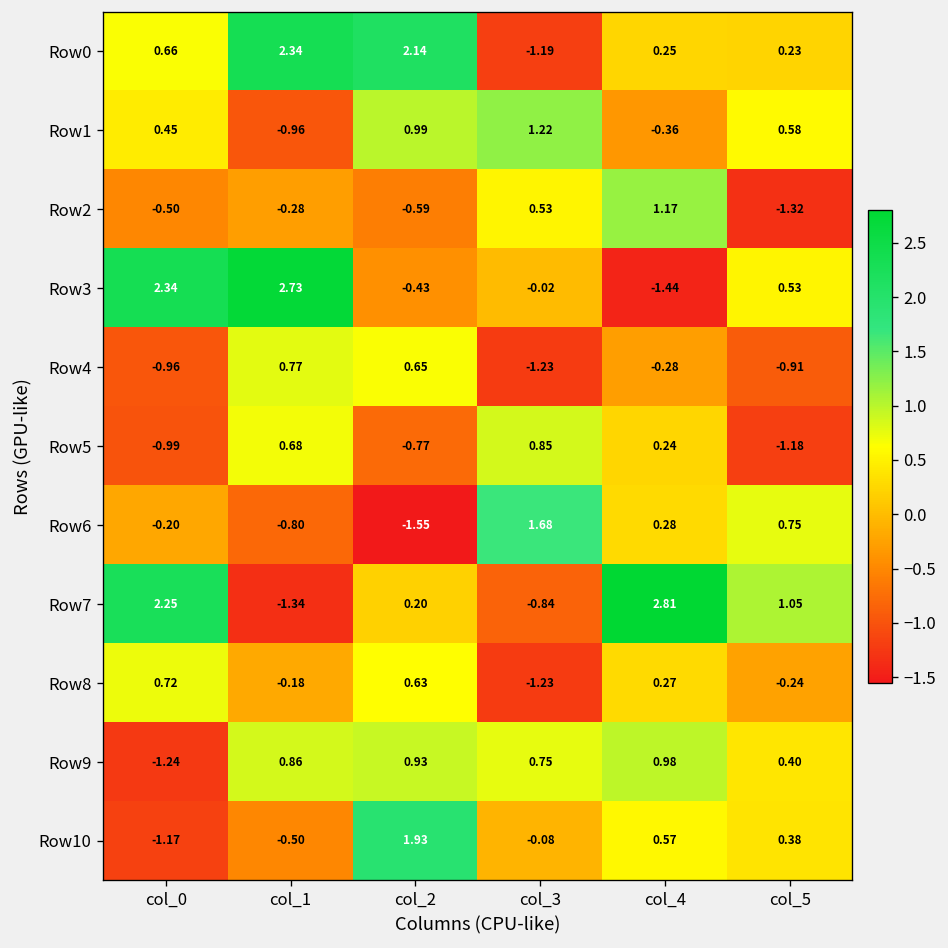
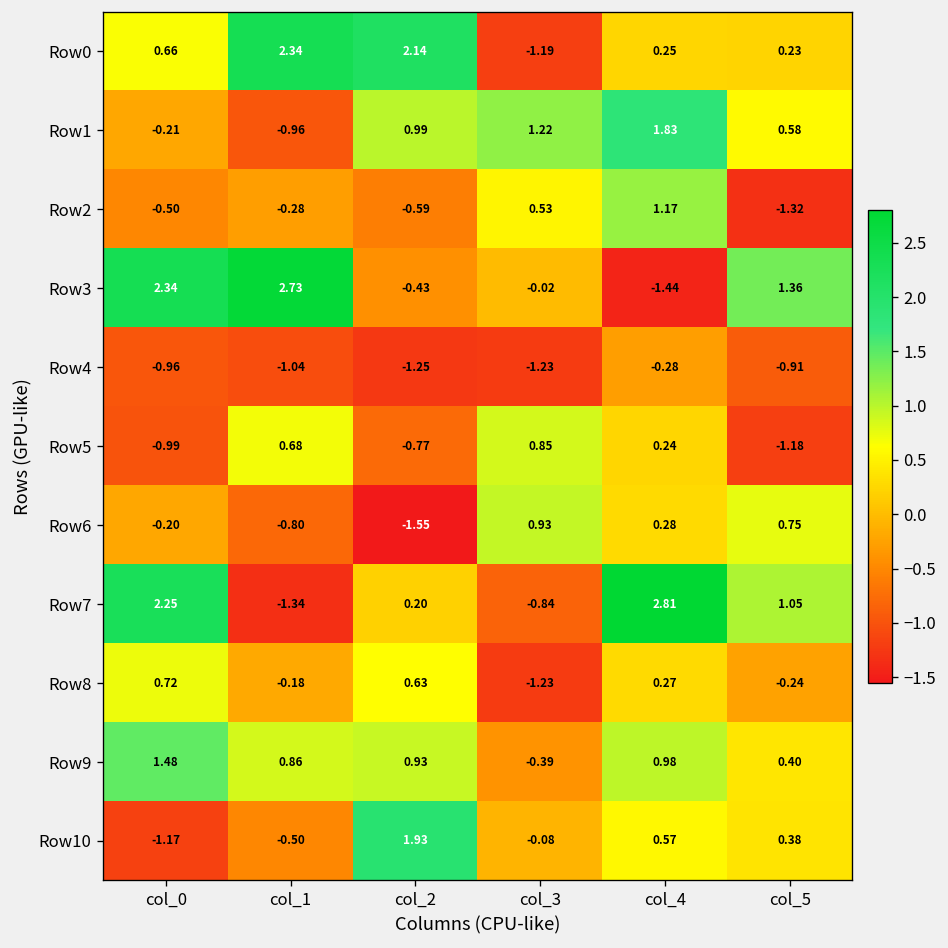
Row1, col_0: 0.45 -> -0.21
Row1, col_4: -0.36 -> 1.83
Row3, col_5: 0.53 -> 1.36
Row4, col_1: 0.77 -> -1.04
Row4, col_2: 0.65 -> -1.25
Row6, col_3: 1.68 -> 0.93
Row9, col_0: -1.24 -> 1.48
Row9, col_3: 0.75 -> -0.39
